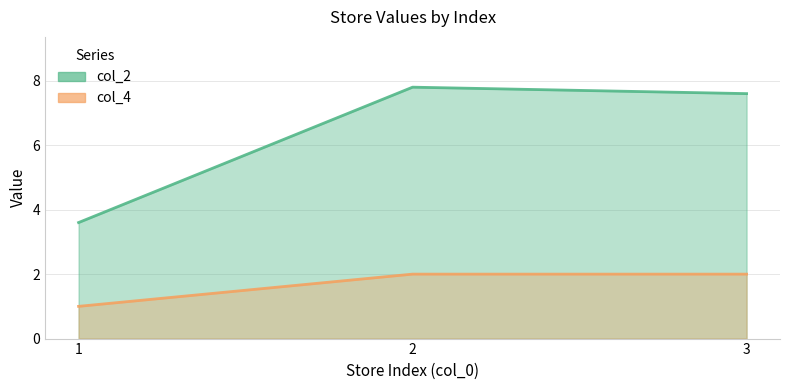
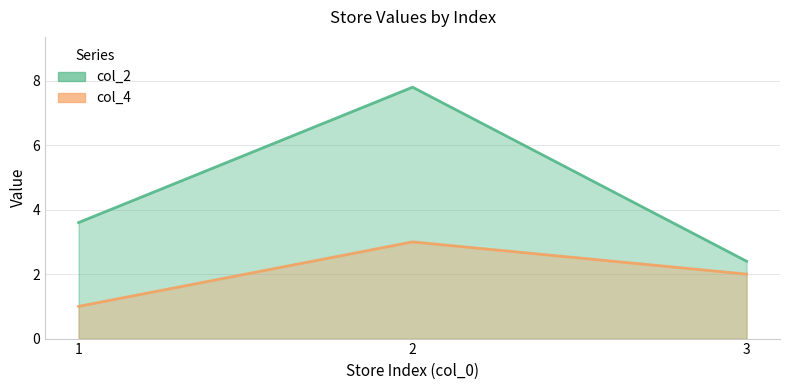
col_4, 2: 2 -> 3
col_2, 3: 7.6 -> 2.4
